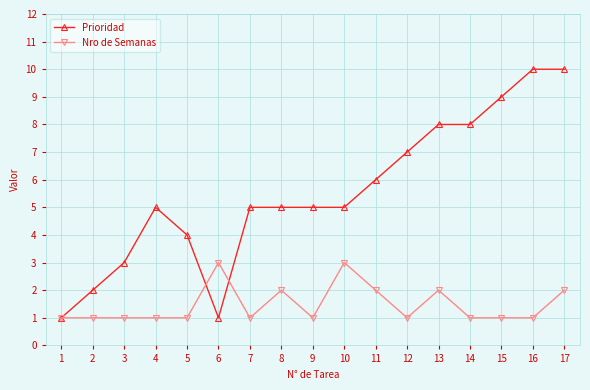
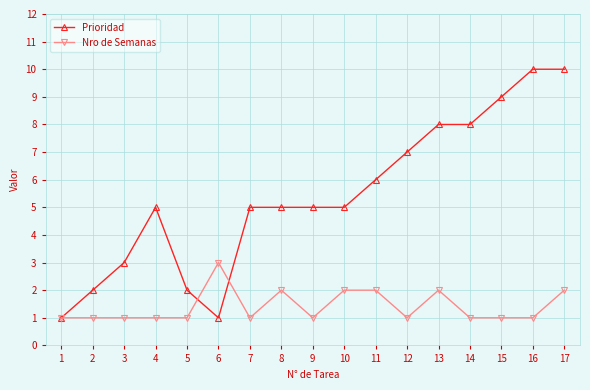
Prioridad, 5: 4 -> 2
Nro de Semanas, 10: 3 -> 2
